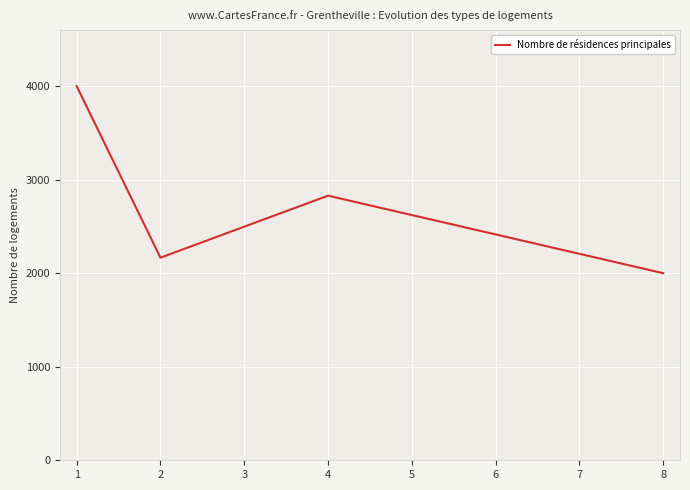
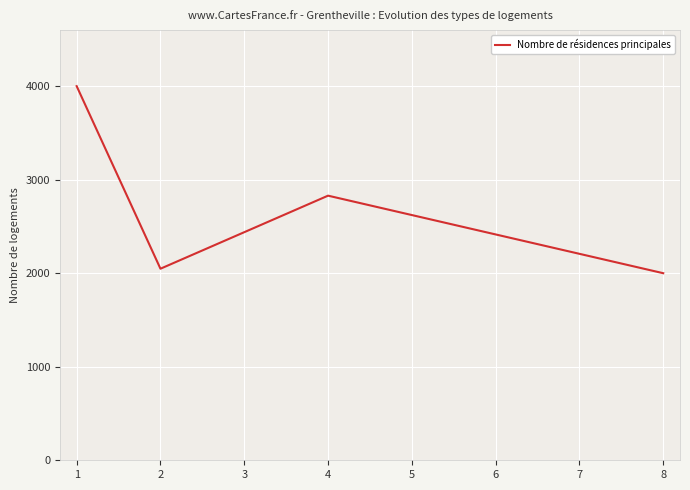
2: 2200 -> 2000
